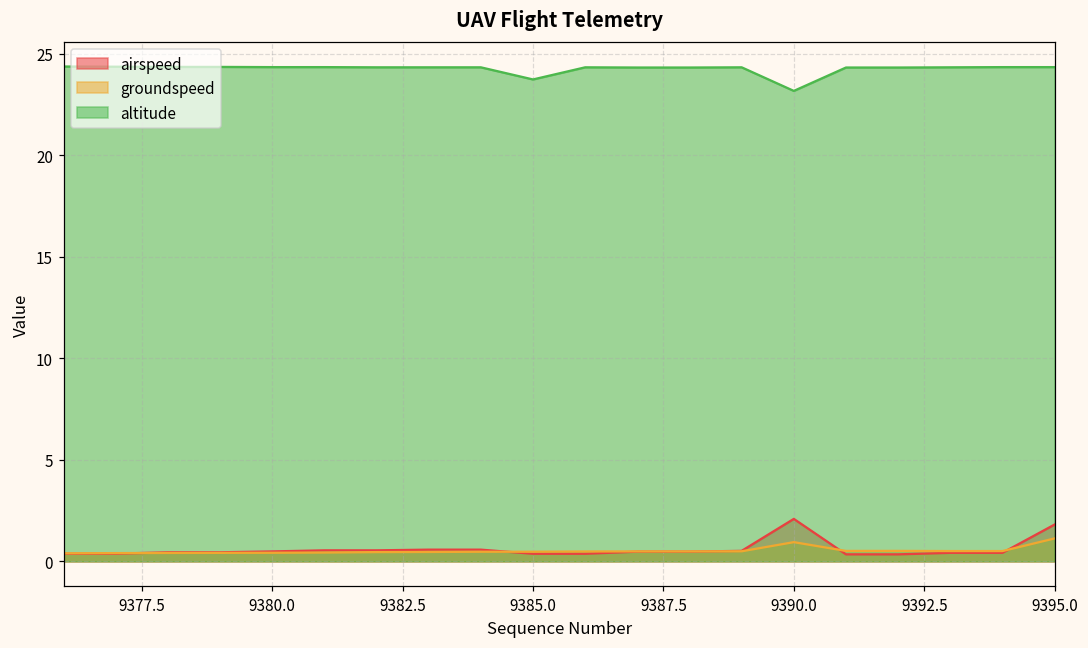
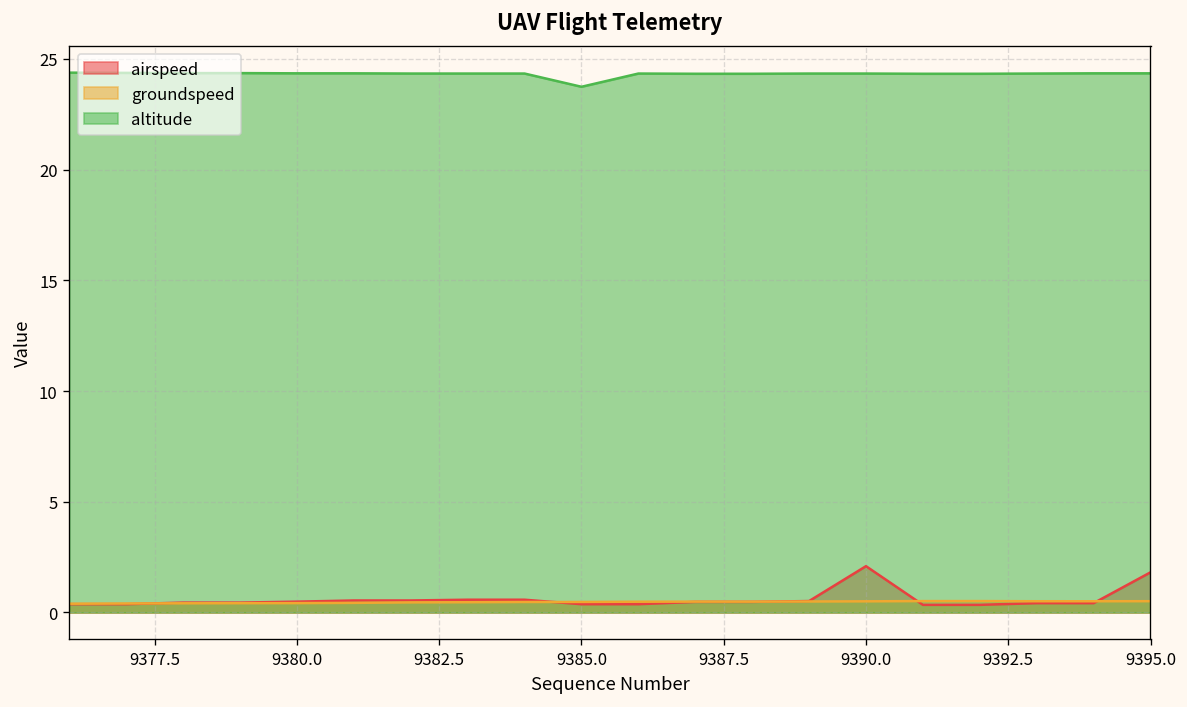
groundspeed, 9390.0: 0.9 -> 0.5
altitude, 9390.0: 23.2 -> 24.3
groundspeed, 9395.0: 1.1 -> 0.5
